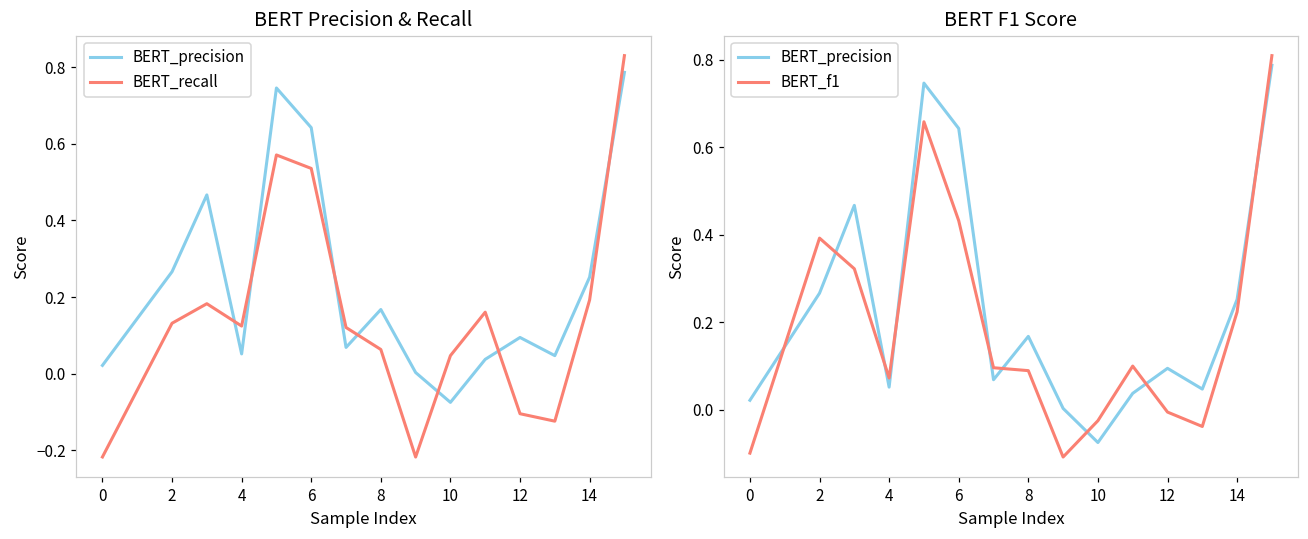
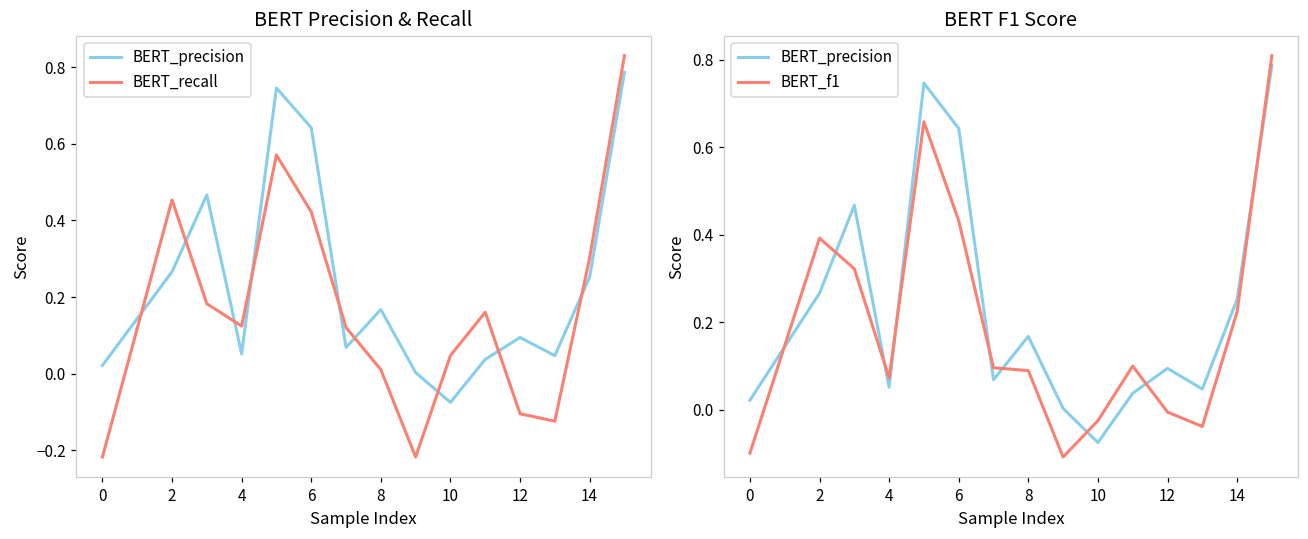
BERT Precision & Recall, BERT_recall, 2: 0.13 -> 0.45
BERT Precision & Recall, BERT_recall, 6: 0.54 -> 0.42
BERT Precision & Recall, BERT_recall, 8: 0.06 -> 0.01
BERT Precision & Recall, BERT_recall, 14: 0.19 -> 0.30
